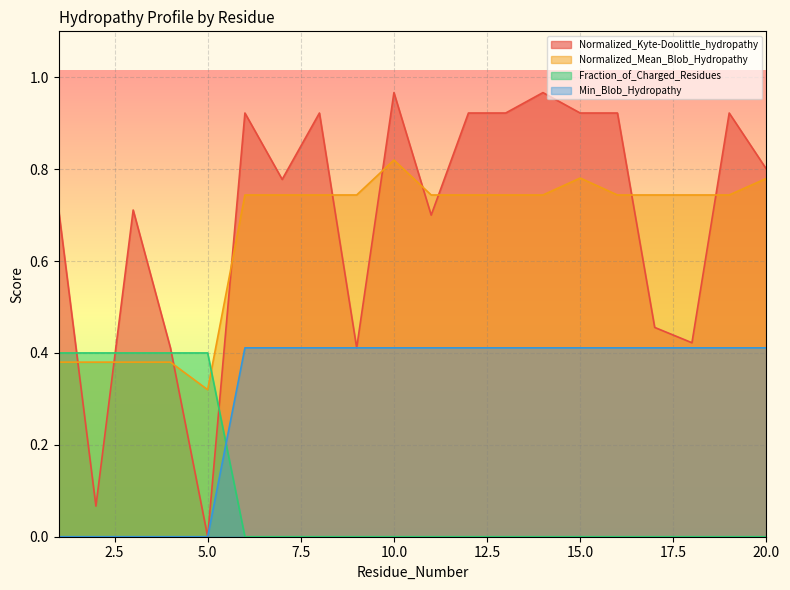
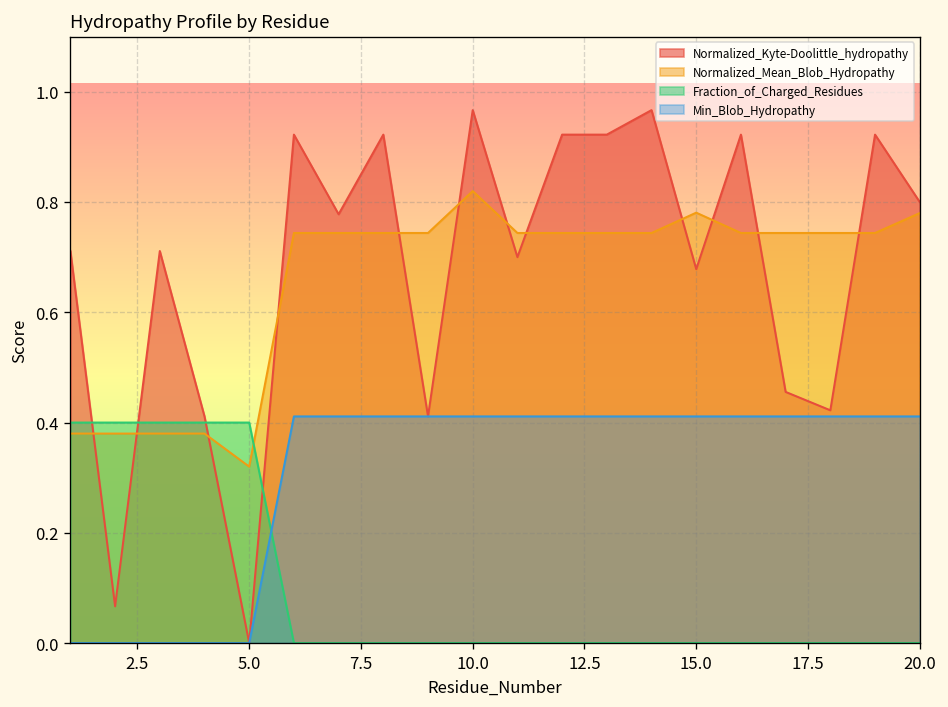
Normalized_Kyte-Doolittle_hydropathy, 15.0: 0.92 -> 0.68
